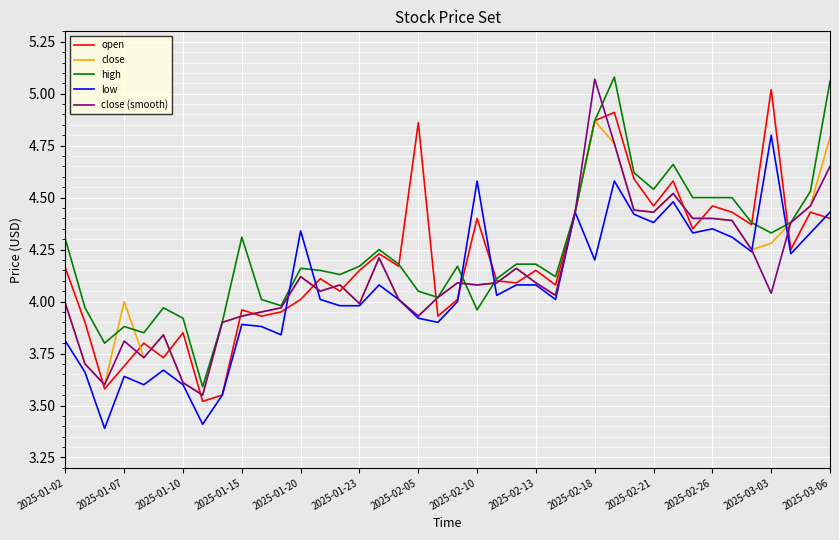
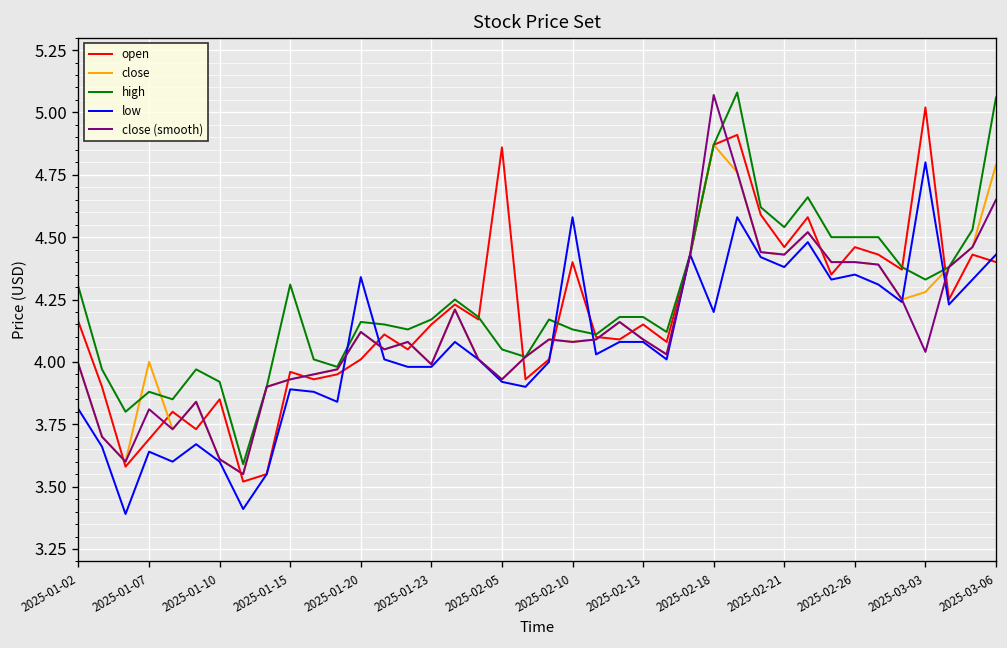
high, 2025-02-10: 3.96 -> 4.13
